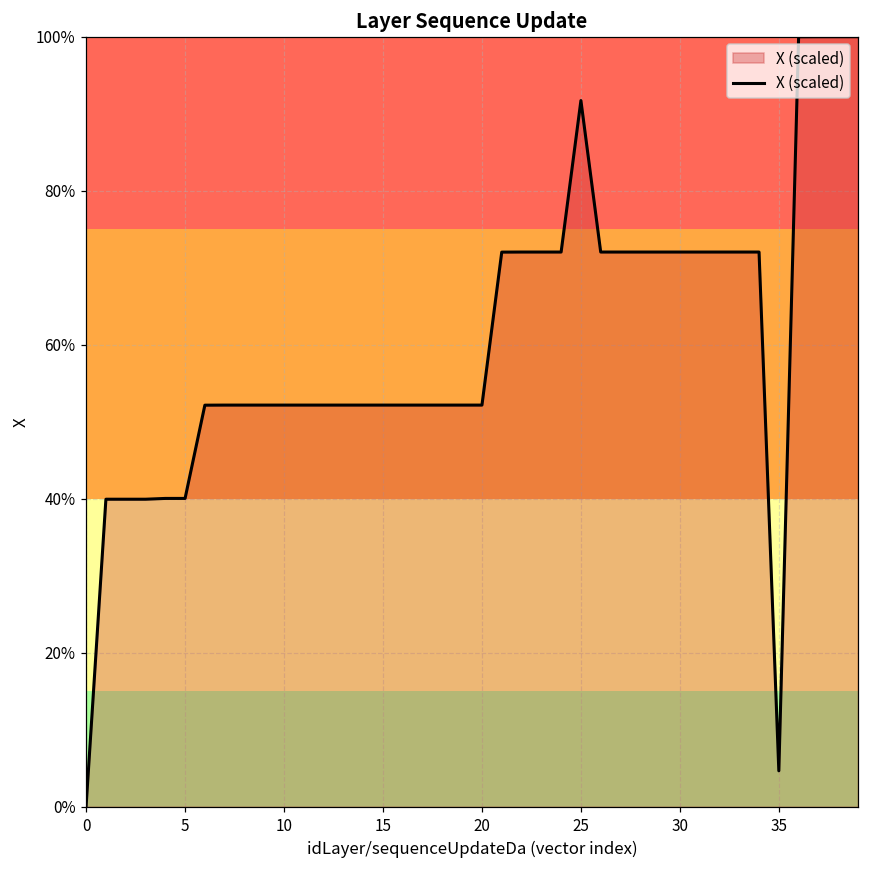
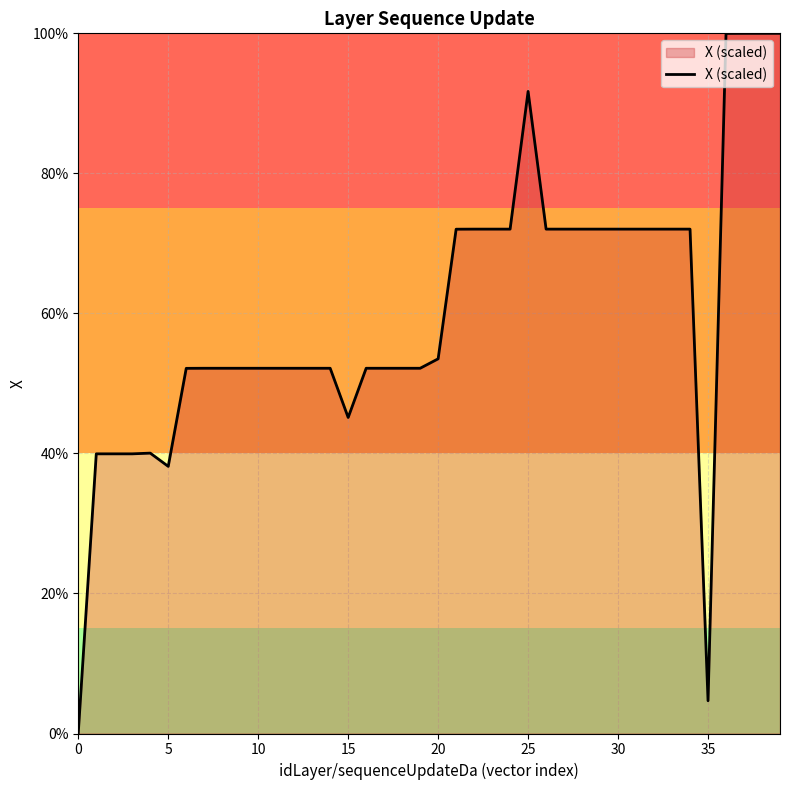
5: 40% -> 38%
15: 52% -> 45%
20: 52% -> 54%
